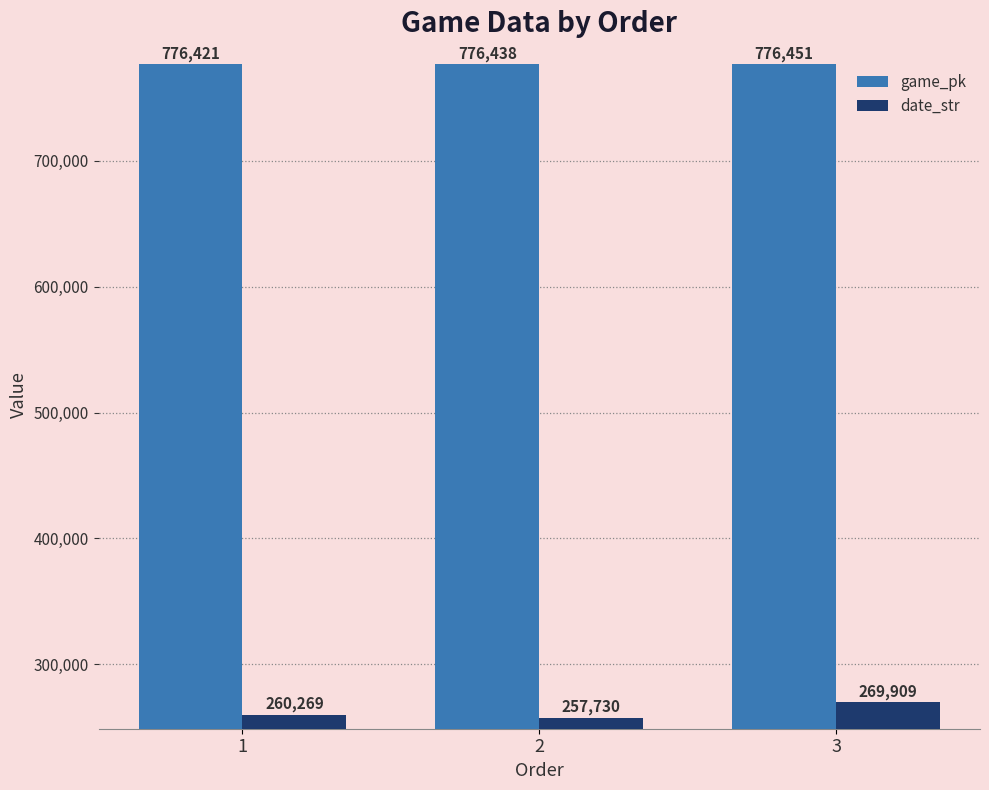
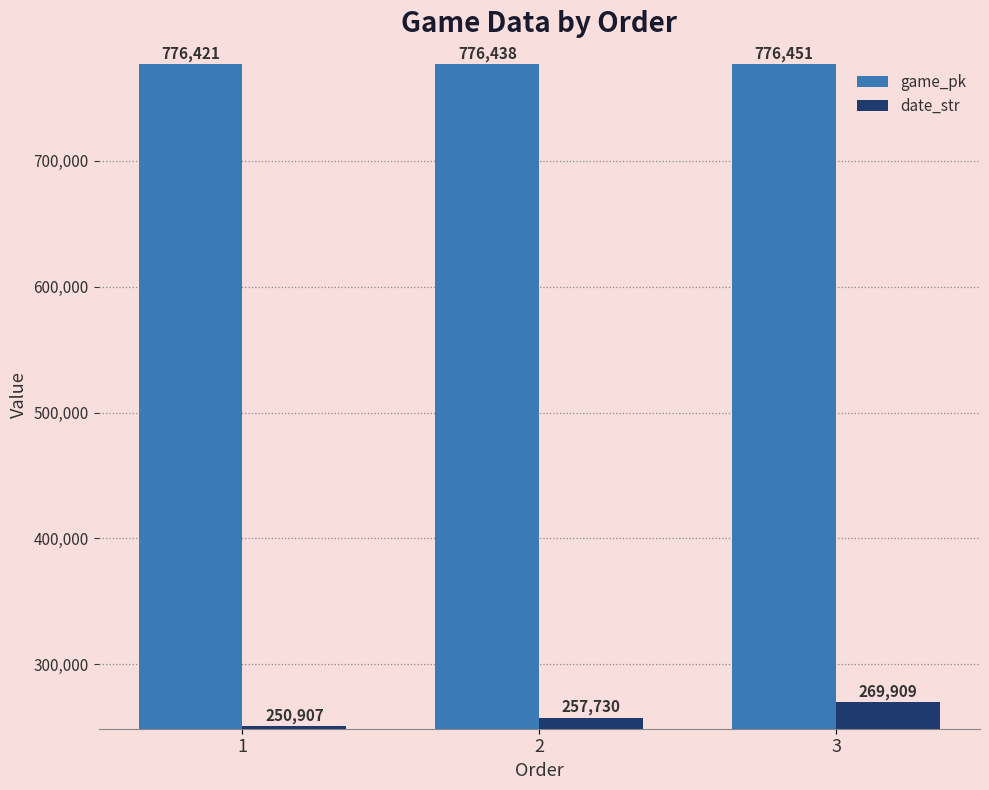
date_str, 1: 260,269 -> 250,907
